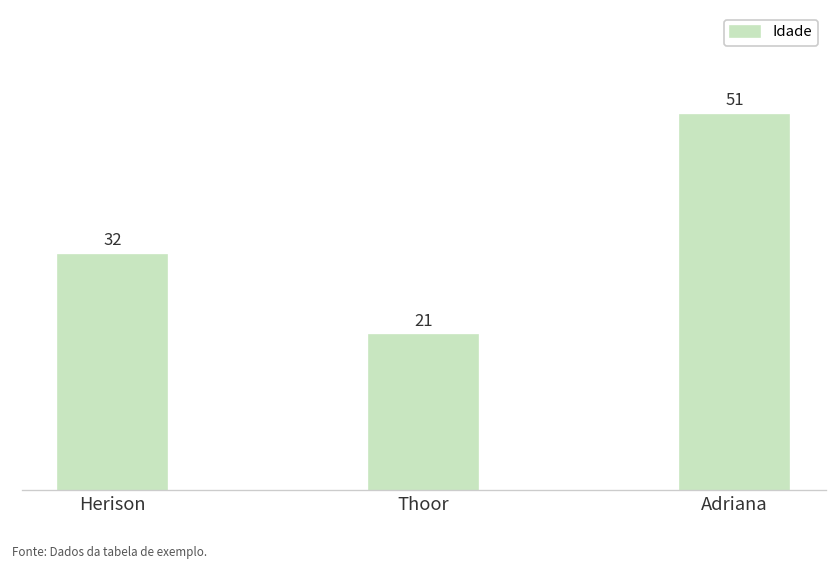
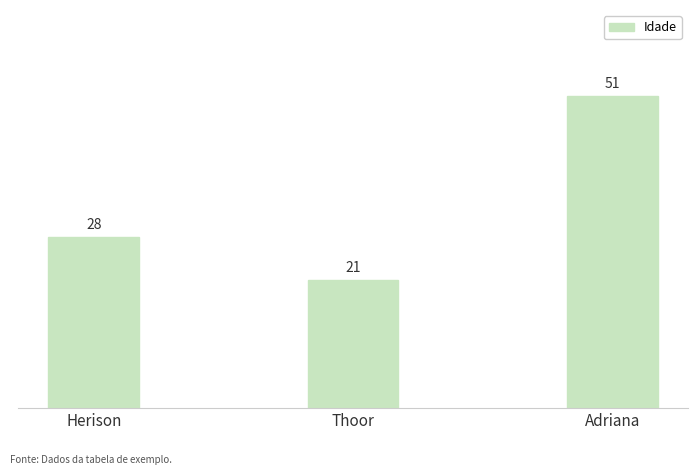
Herison: 32 -> 28
